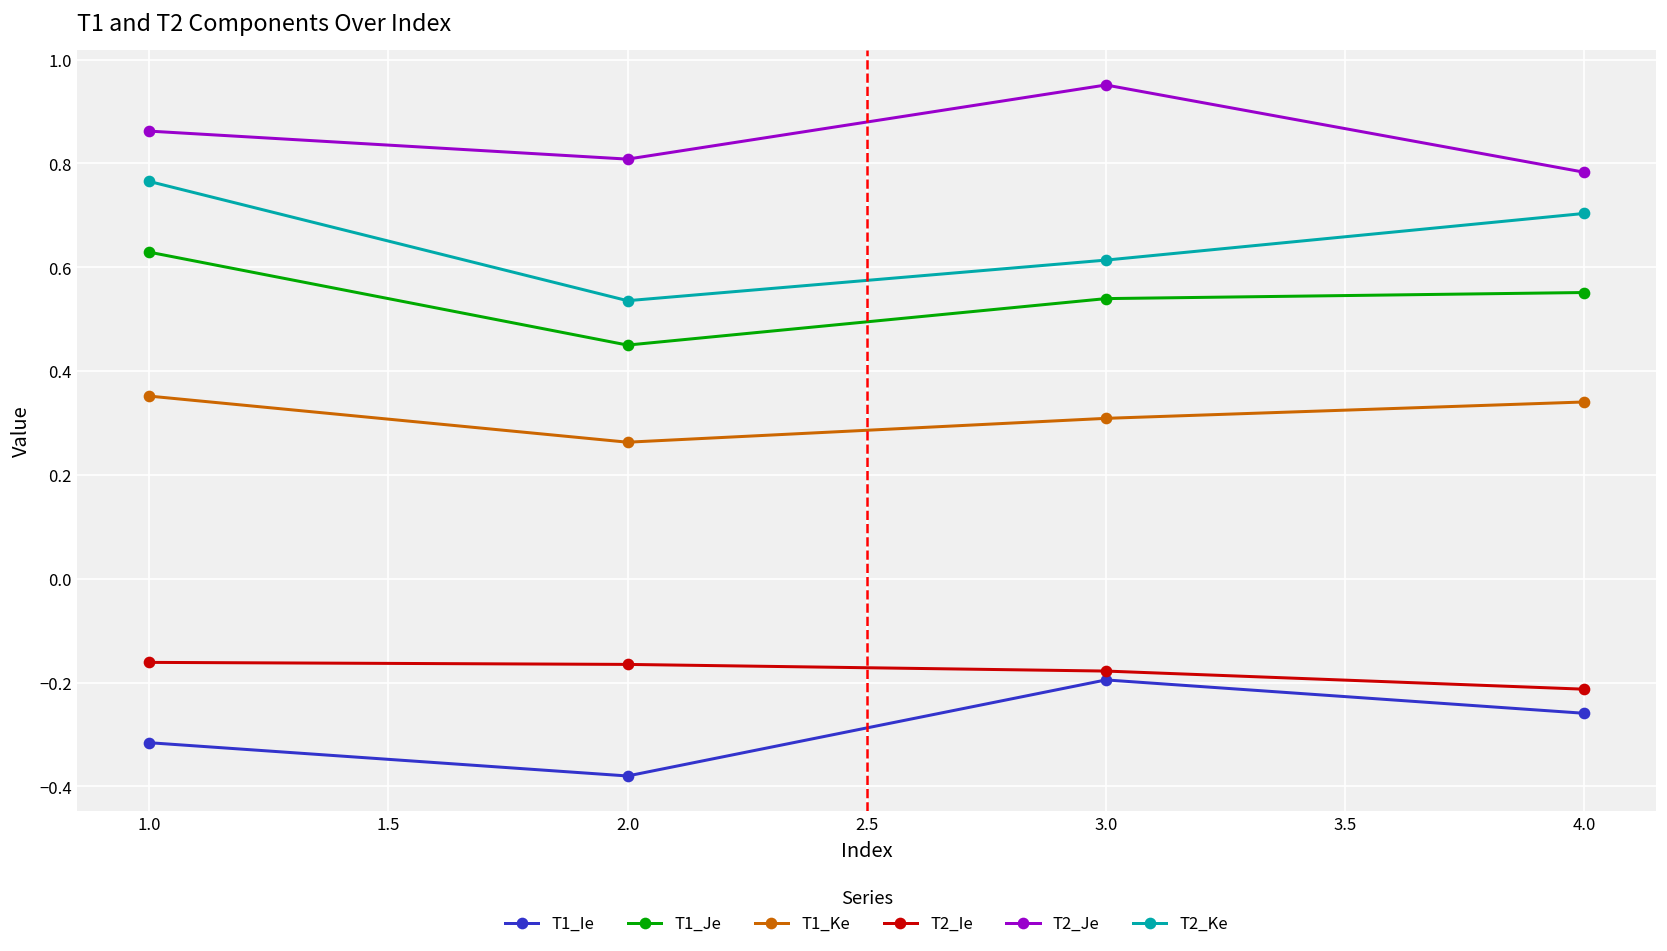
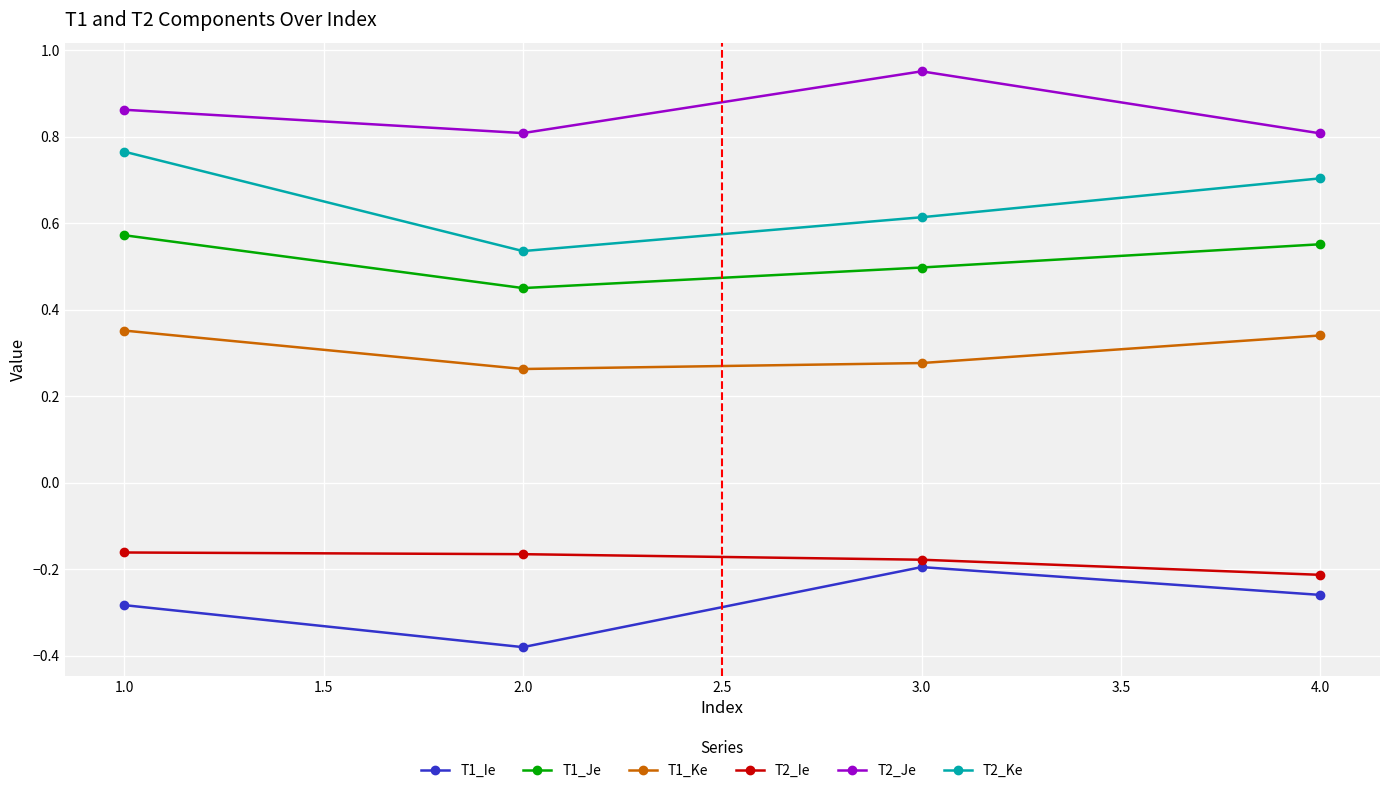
T1_Ie, 1.0: -0.32 -> -0.28
T1_Je, 1.0: 0.63 -> 0.57
T1_Je, 3.0: 0.54 -> 0.50
T1_Ke, 3.0: 0.31 -> 0.28
T2_Je, 4.0: 0.78 -> 0.81
